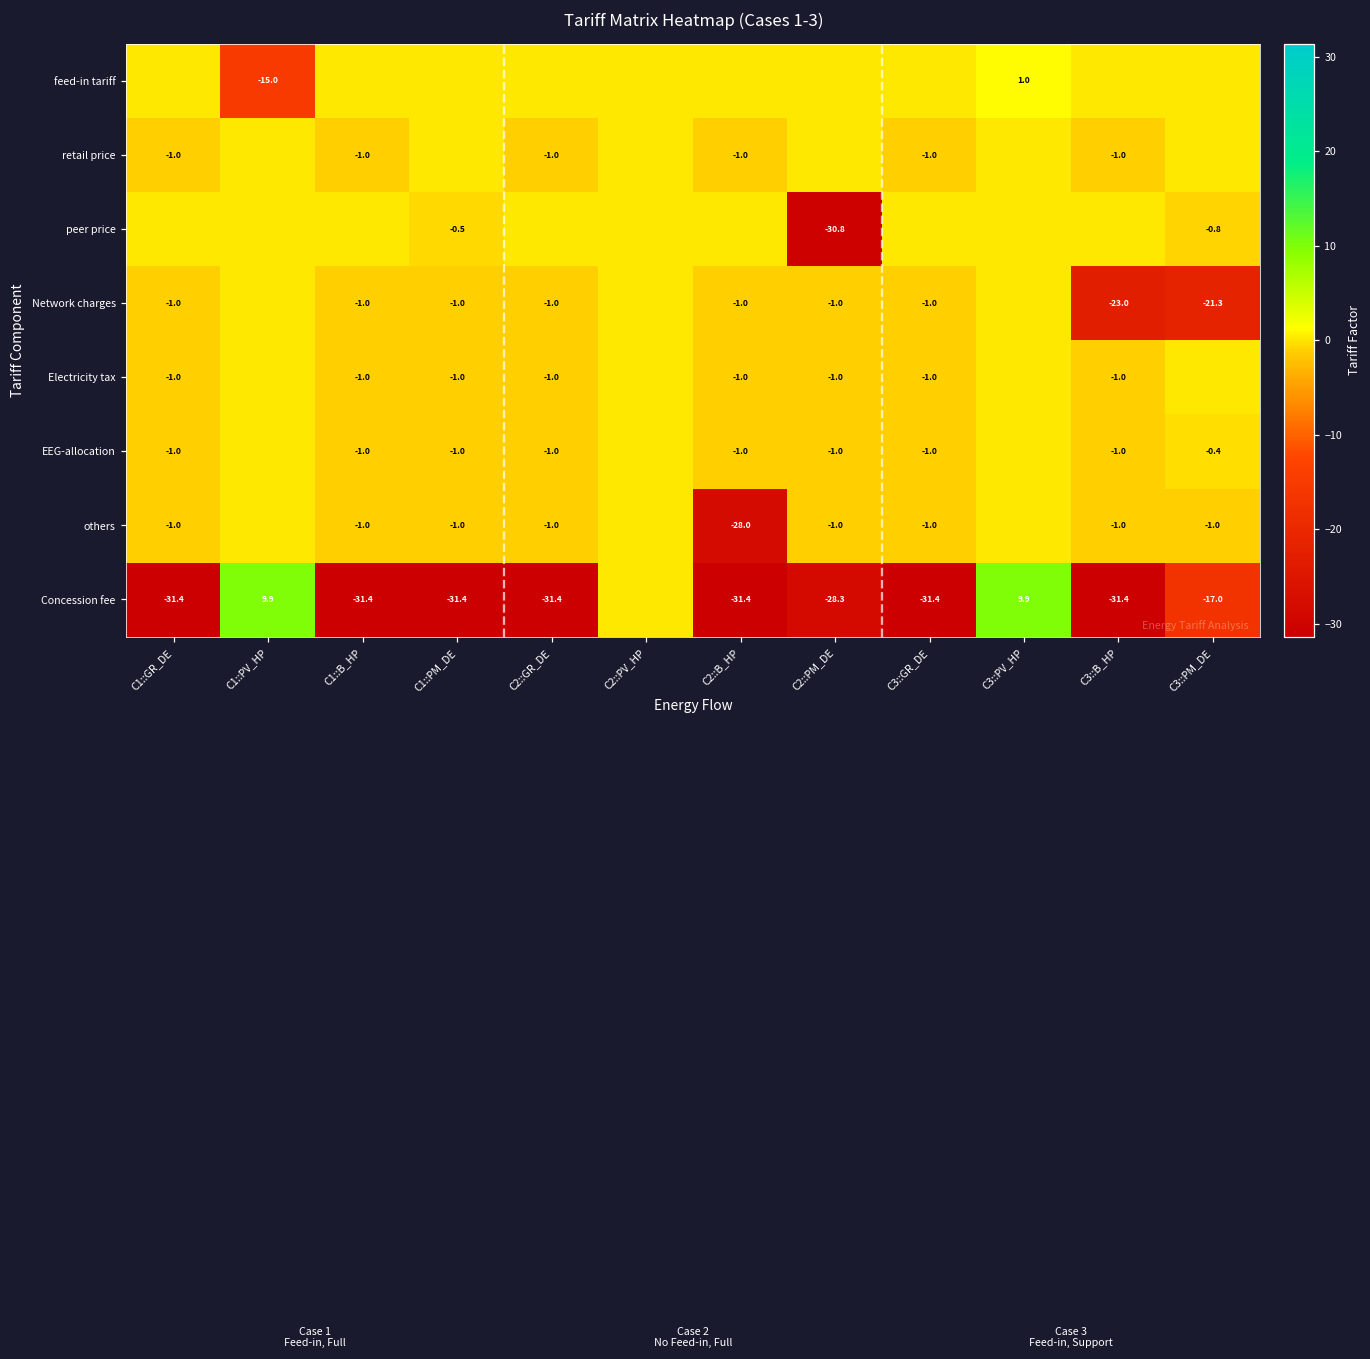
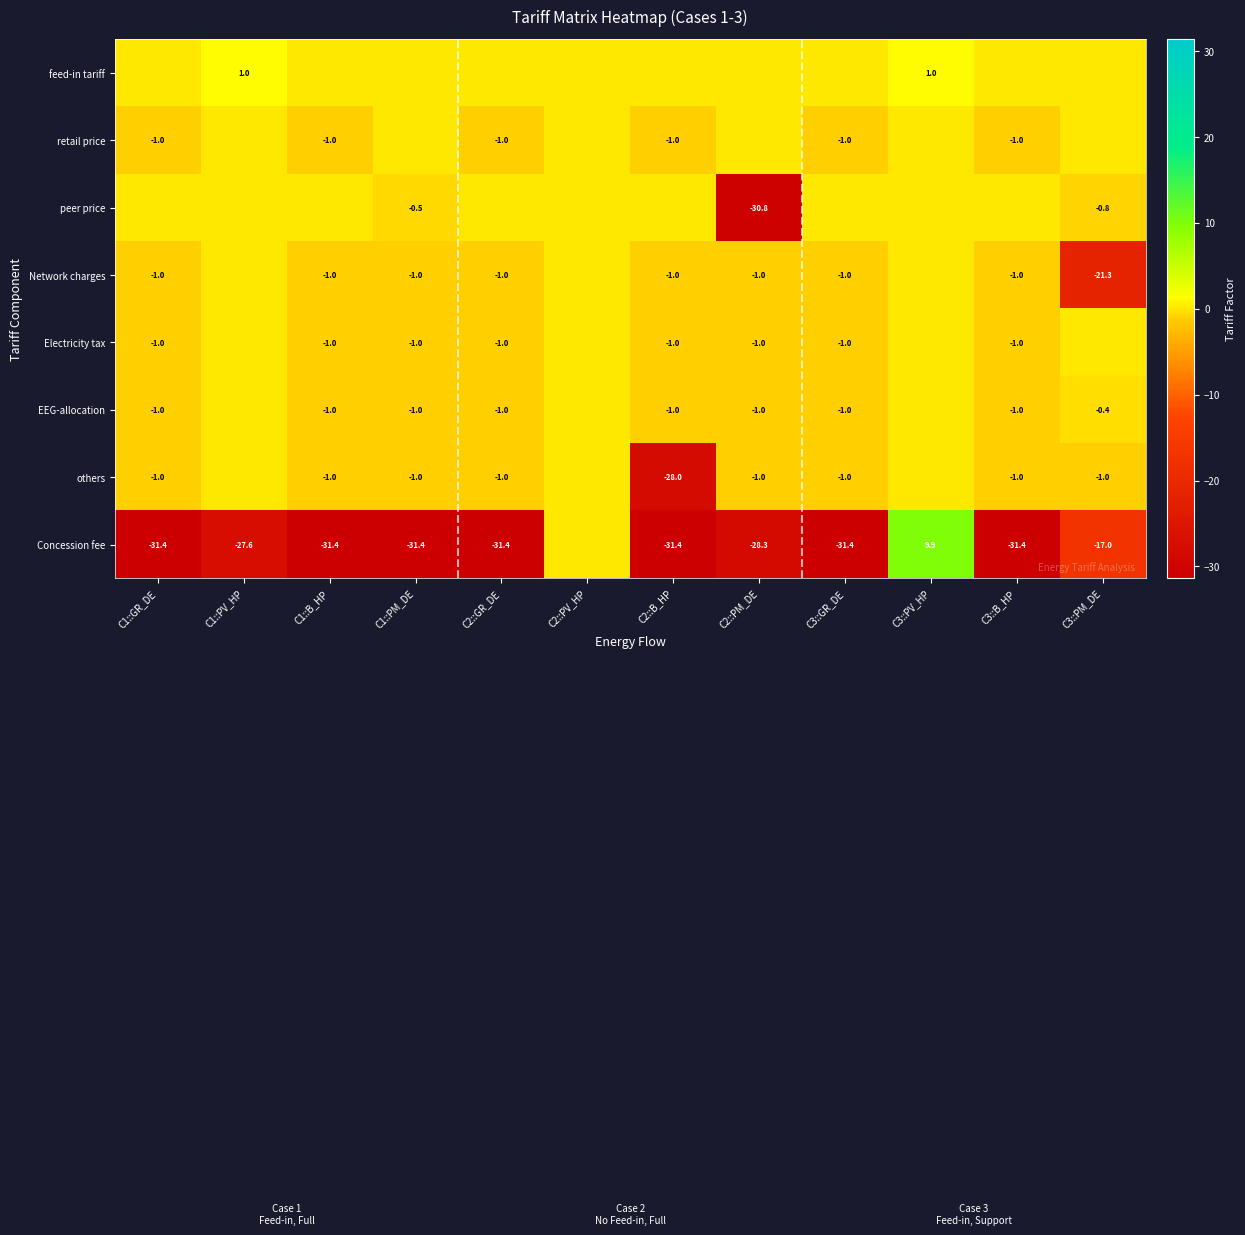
feed-in tariff, C1::PV_HP: -15.0 -> 1.0
Network charges, C3::B_HP: -23.0 -> -1.0
Concession fee, C1::PV_HP: 9.9 -> -27.6
